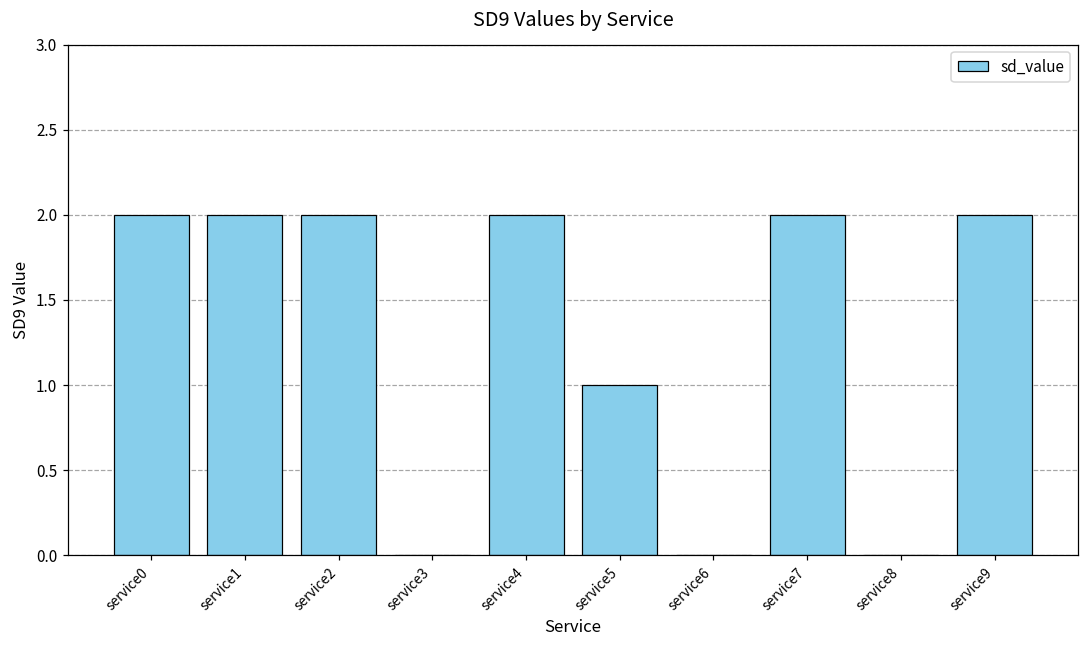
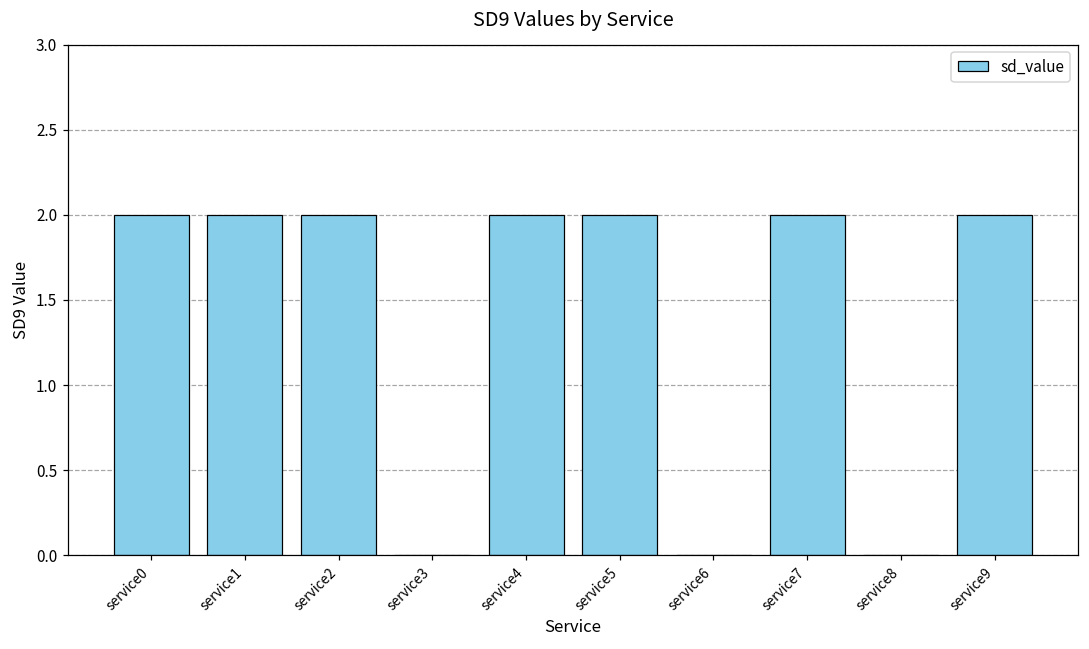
service5: 1 -> 2
